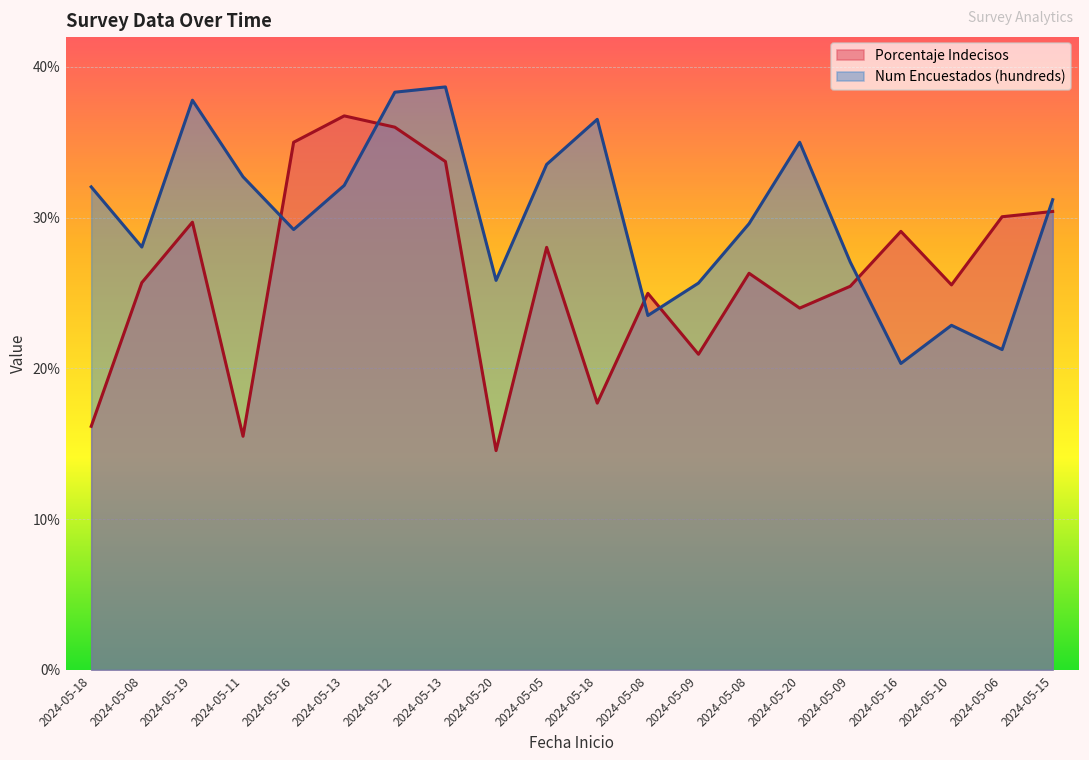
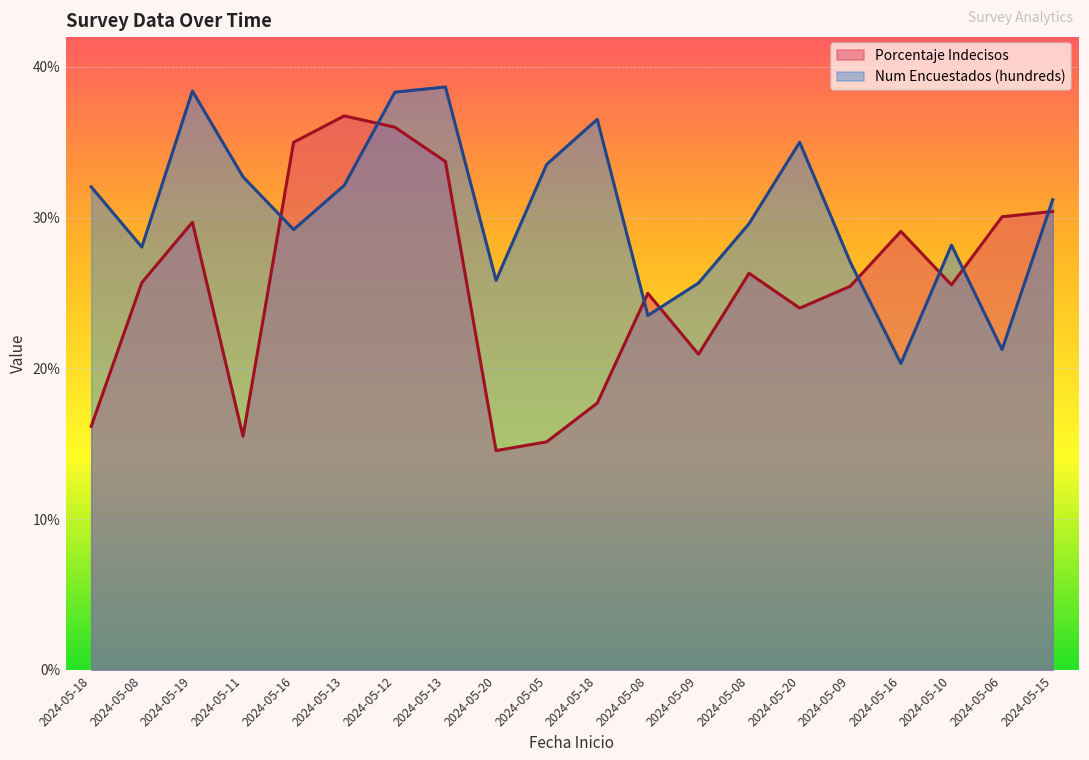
Num Encuestados (hundreds), 2024-05-19: 37.8% -> 38.4%
Porcentaje Indecisos, 2024-05-05: 28.0% -> 15.1%
Num Encuestados (hundreds), 2024-05-10: 22.9% -> 28.2%
